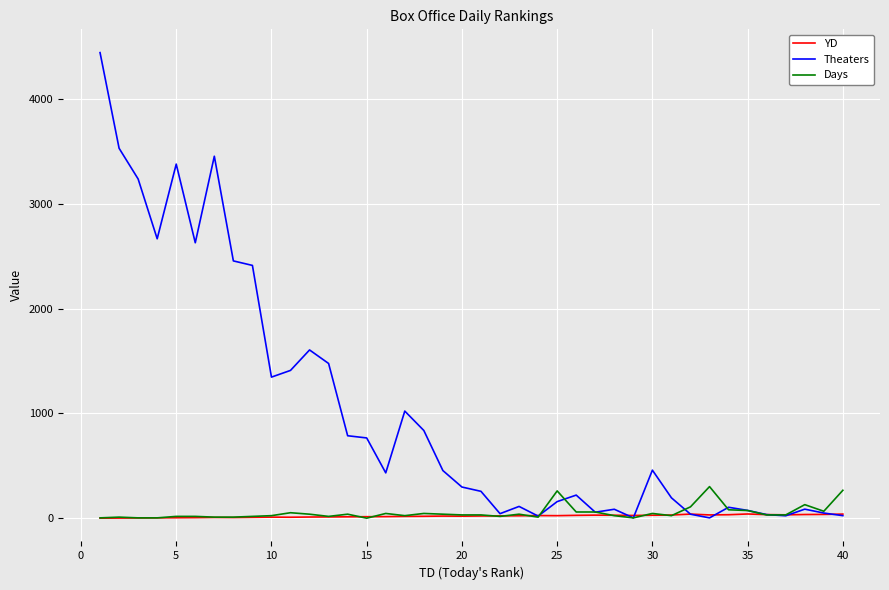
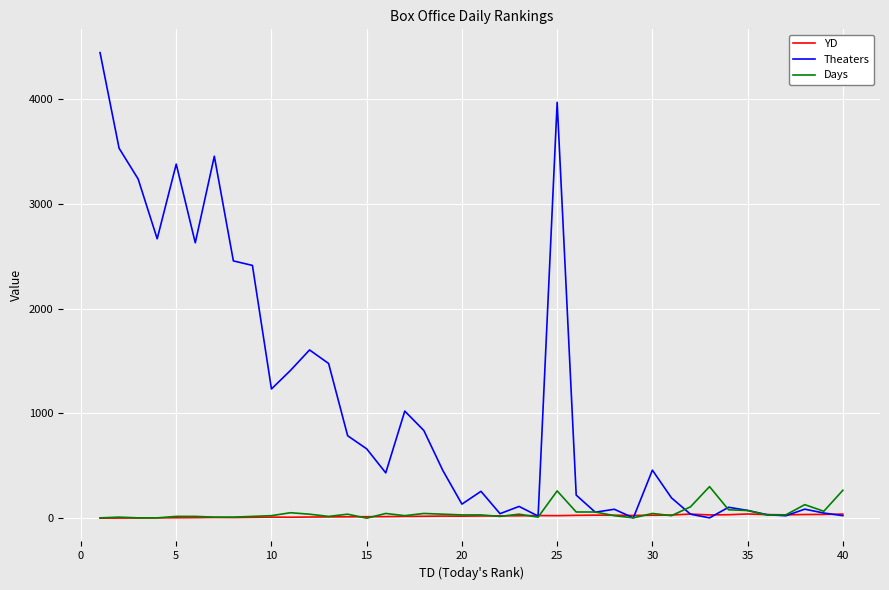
Theaters, 10: 1350 -> 1230
Theaters, 15: 770 -> 660
Theaters, 20: 300 -> 140
Theaters, 25: 160 -> 3970
